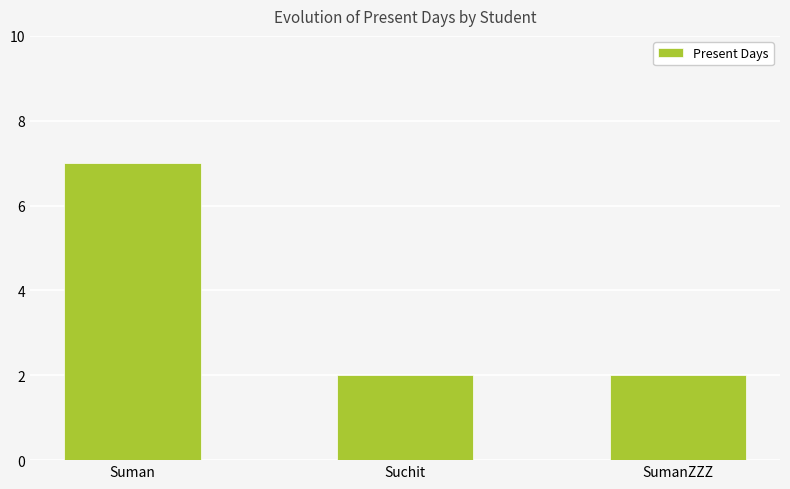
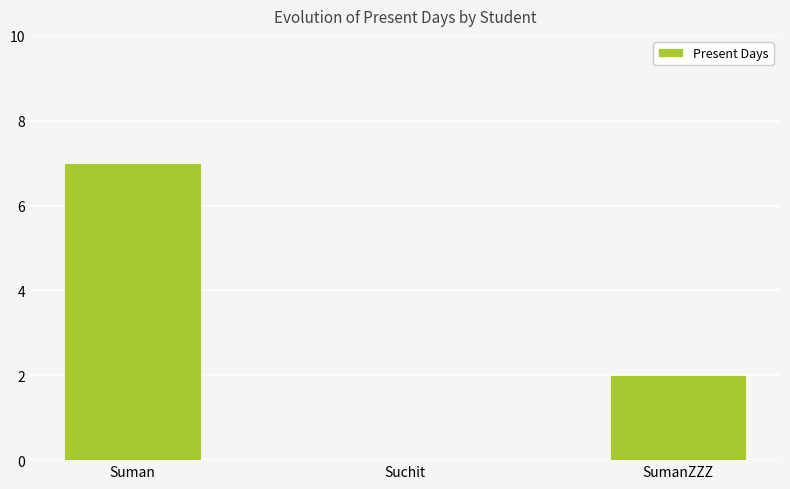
Suchit: 2 -> 0
